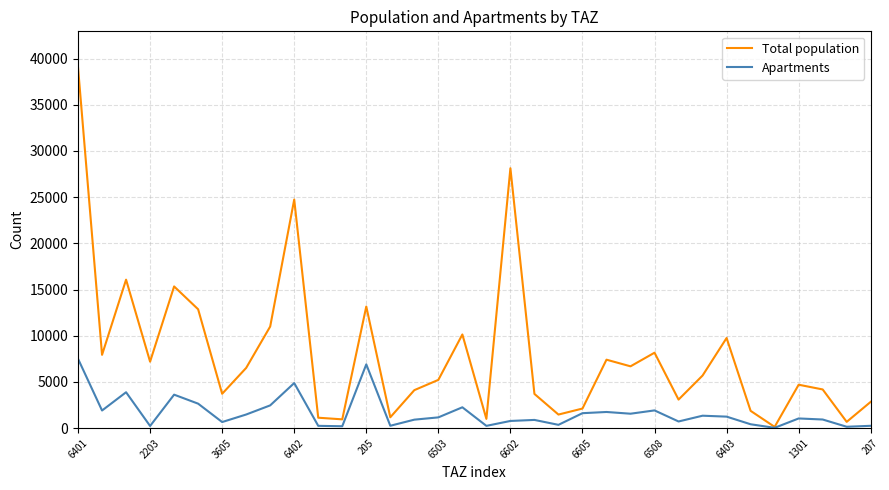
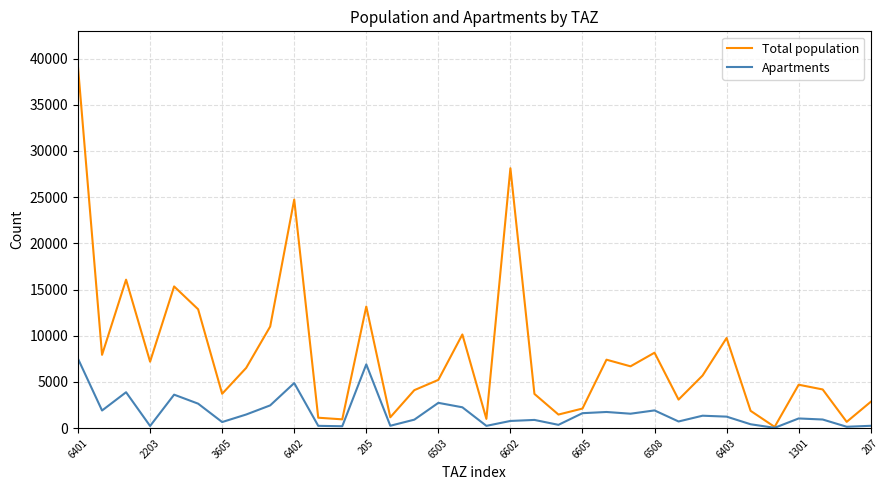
Apartments, 6503: 1000 -> 3000
